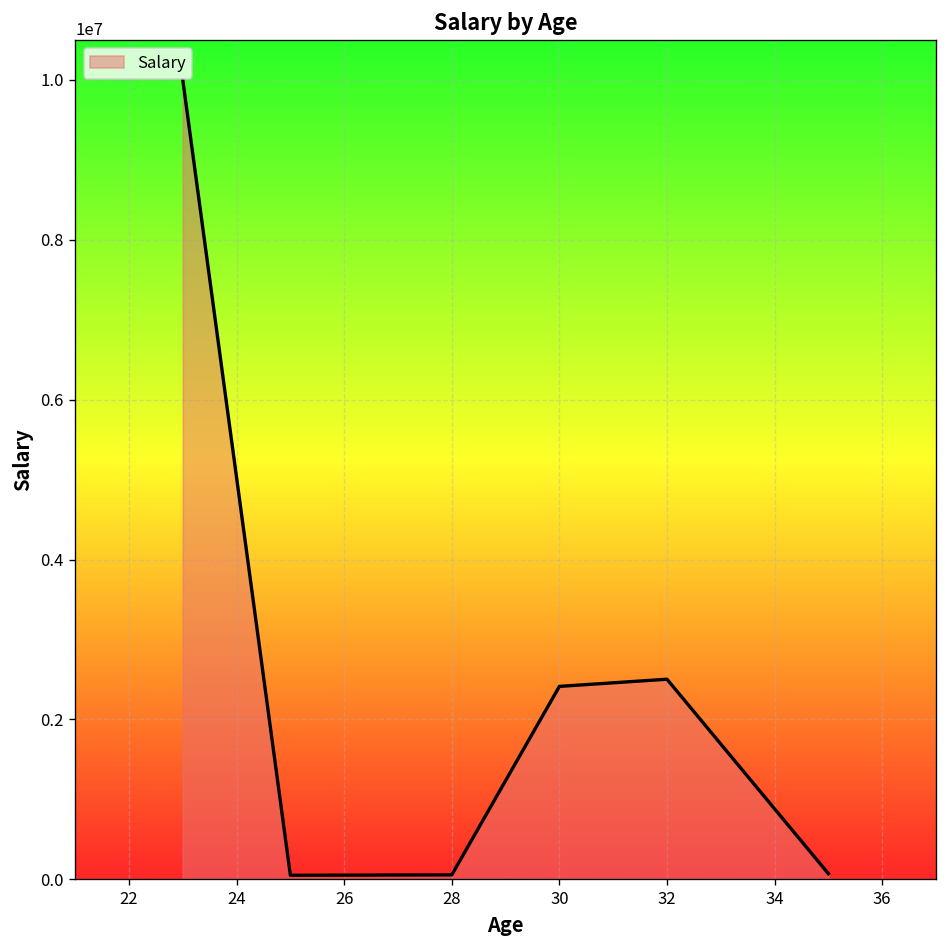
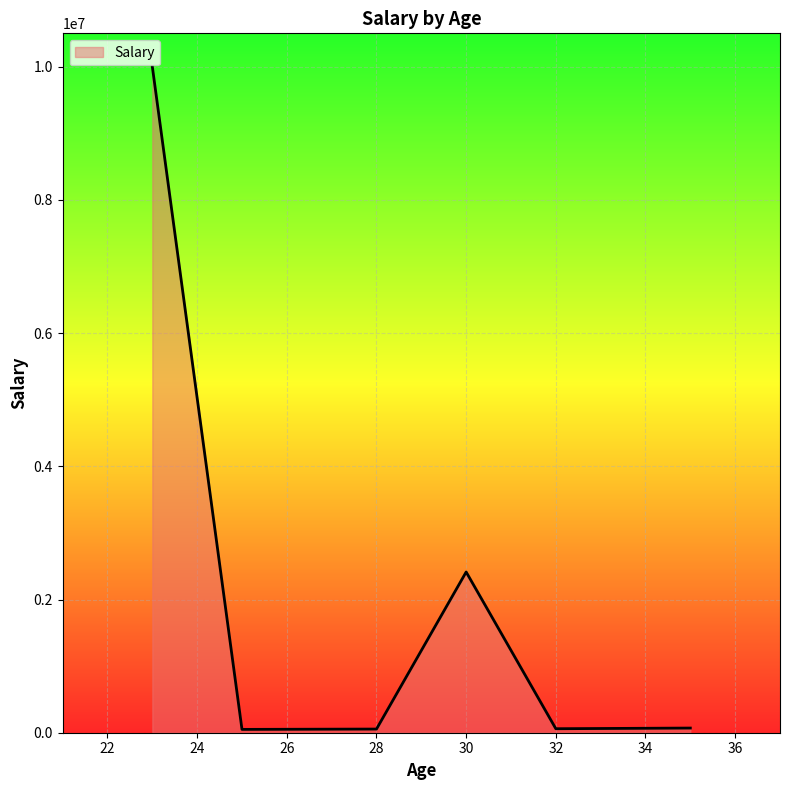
32: 2500000 -> 100000
